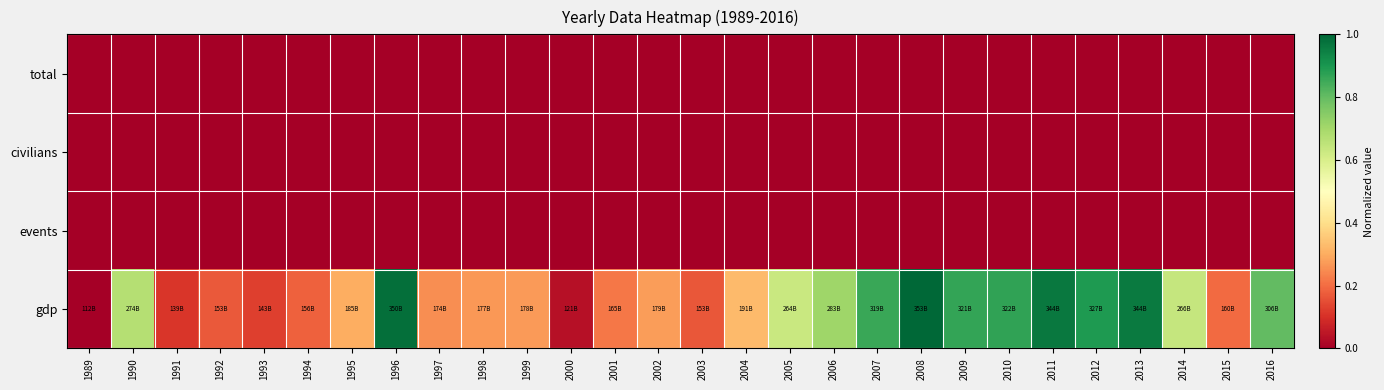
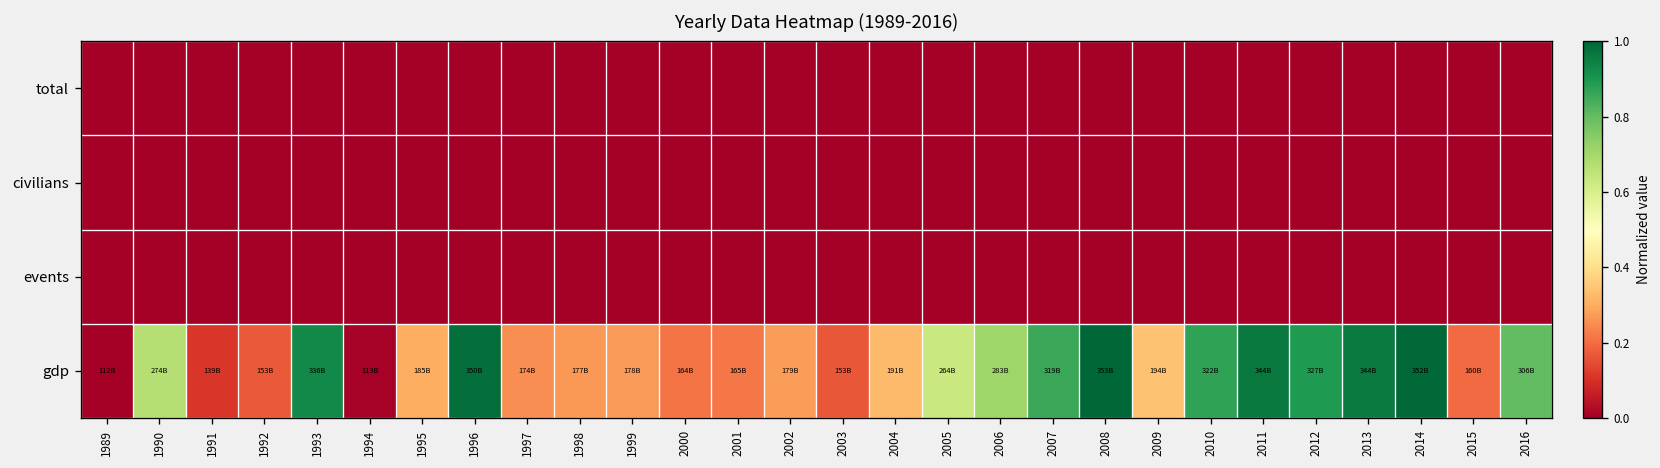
gdp, 1993: 143B -> 336B
gdp, 1994: 156B -> 113B
gdp, 2000: 121B -> 164B
gdp, 2009: 321B -> 194B
gdp, 2014: 266B -> 352B
